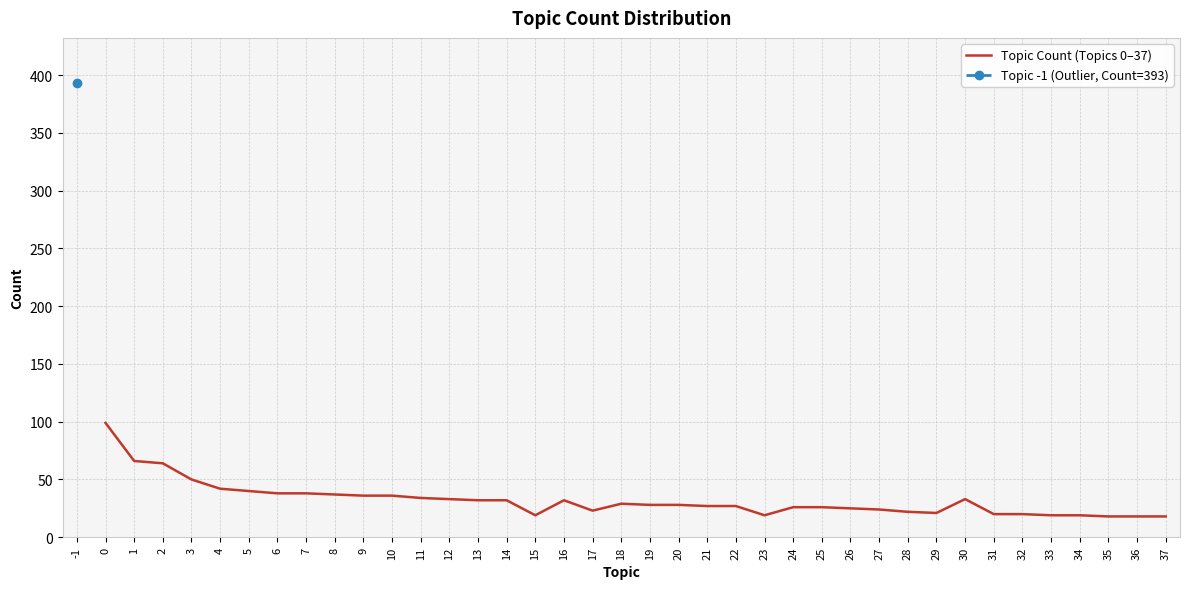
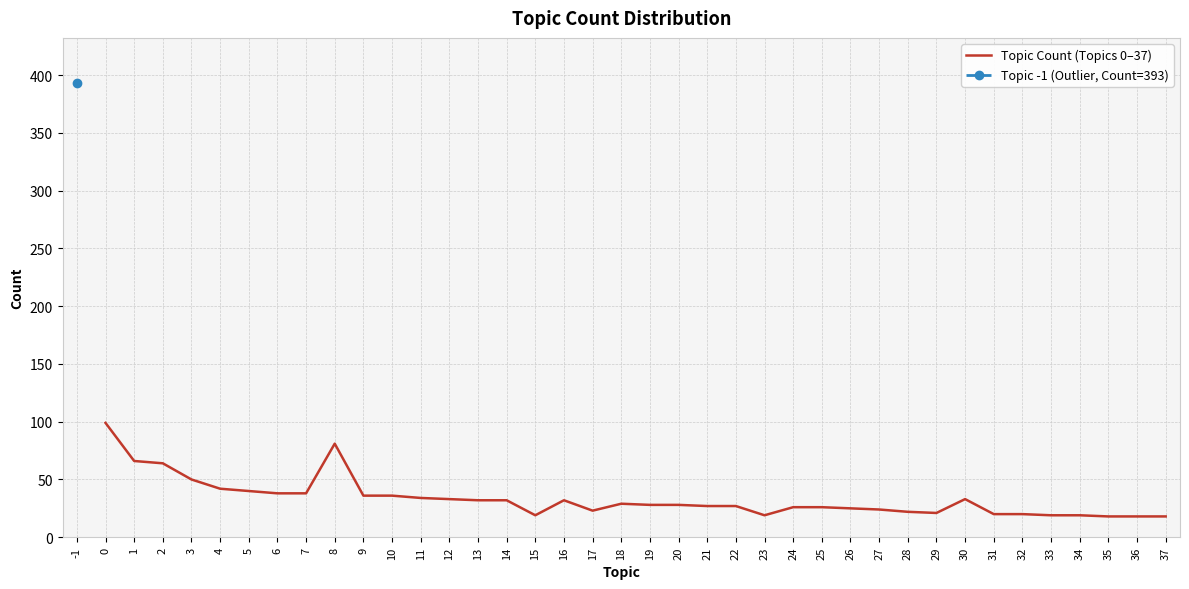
Topic Count (Topics 0–37), 8: 37 -> 81
